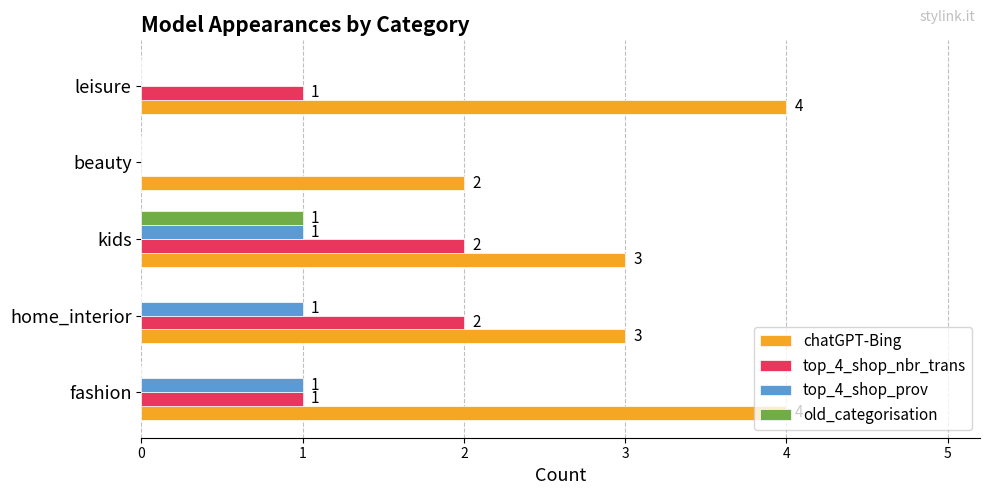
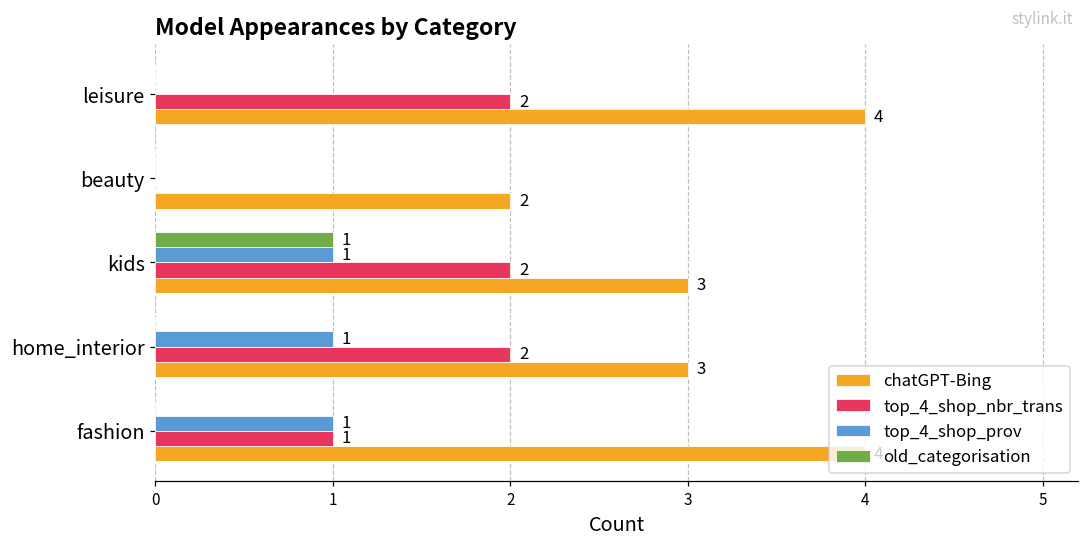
top_4_shop_nbr_trans, leisure: 1 -> 2
